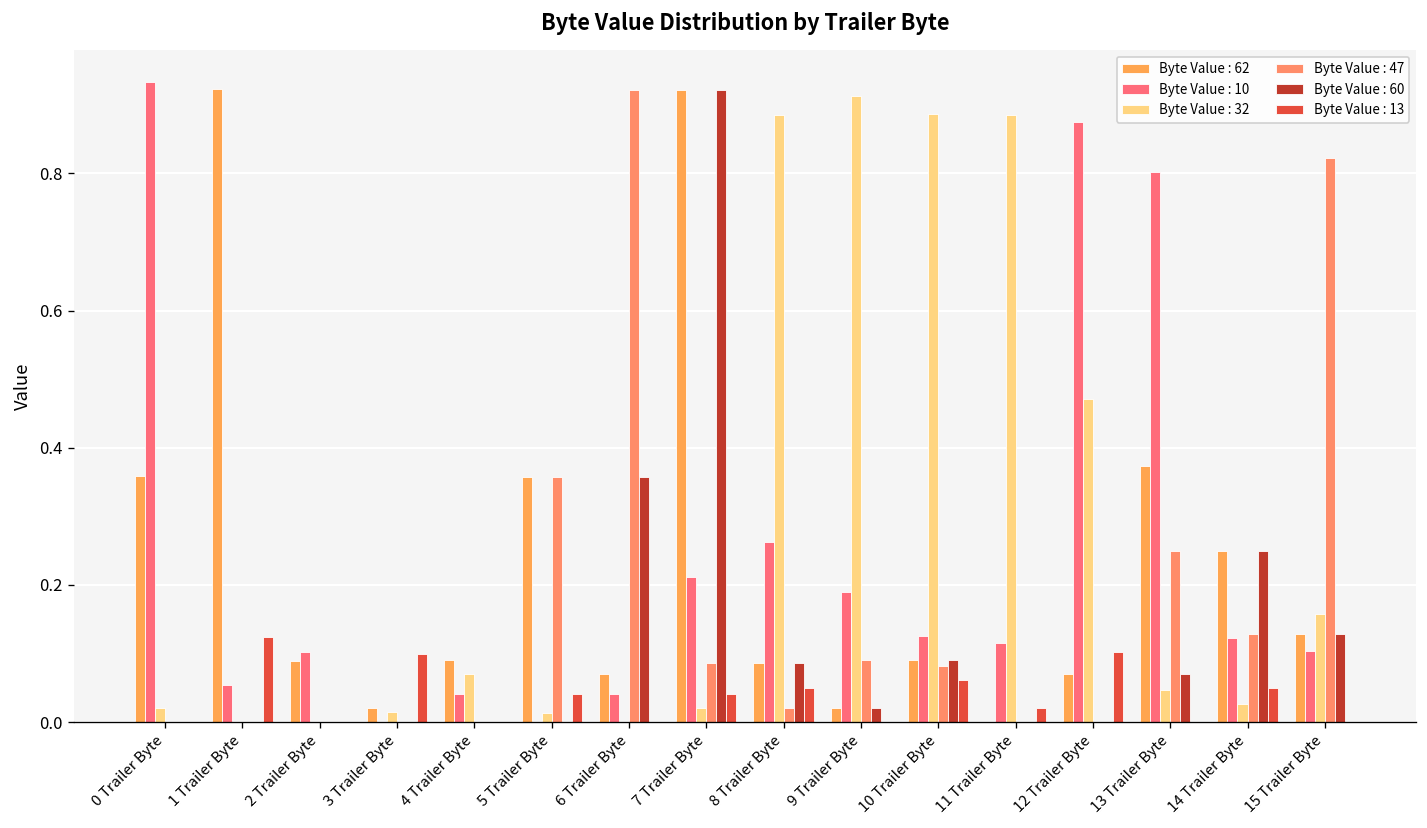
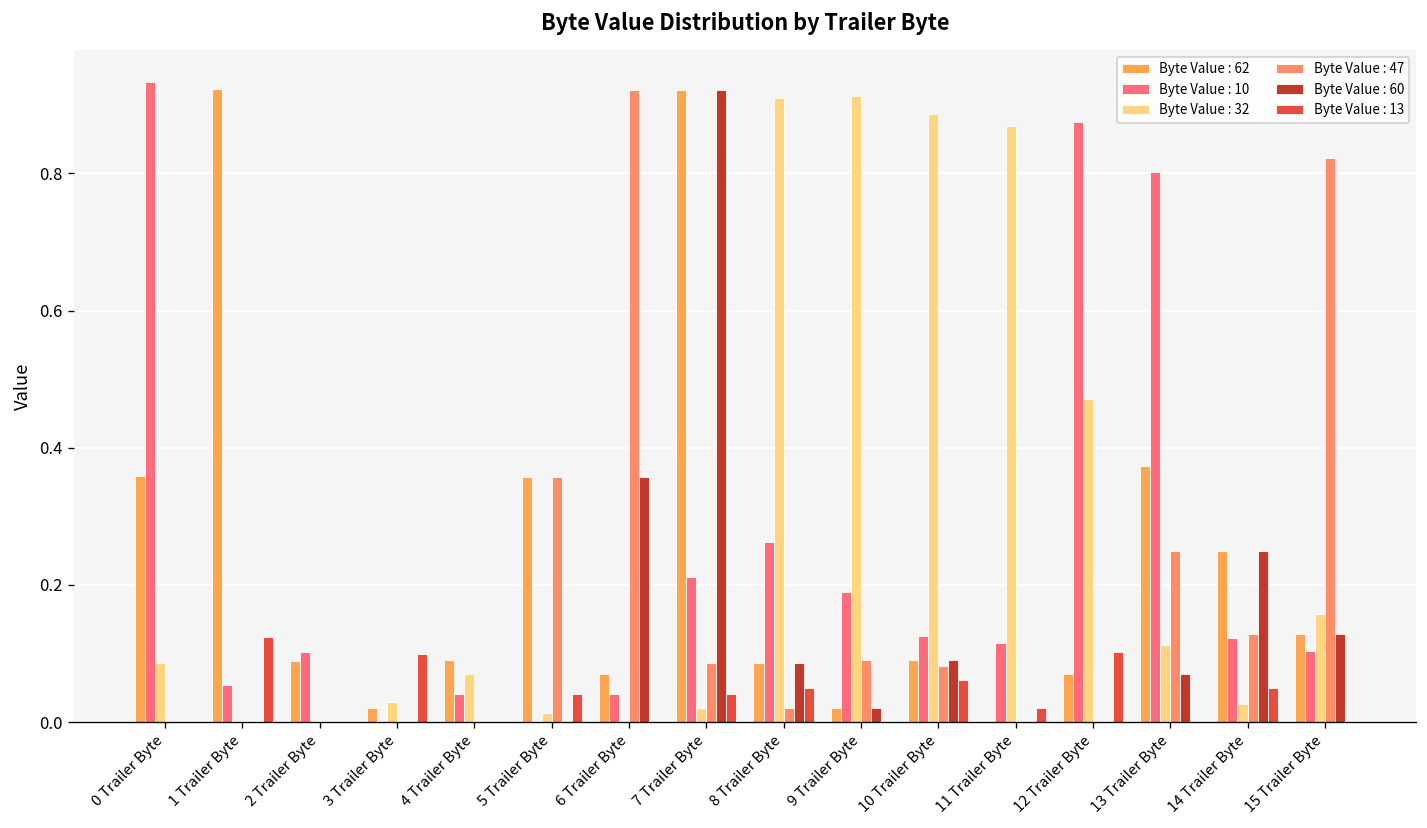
Byte Value : 32, 0 Trailer Byte: 0.02 -> 0.09
Byte Value : 32, 3 Trailer Byte: 0.01 -> 0.03
Byte Value : 32, 8 Trailer Byte: 0.89 -> 0.91
Byte Value : 32, 11 Trailer Byte: 0.88 -> 0.87
Byte Value : 32, 13 Trailer Byte: 0.05 -> 0.11
